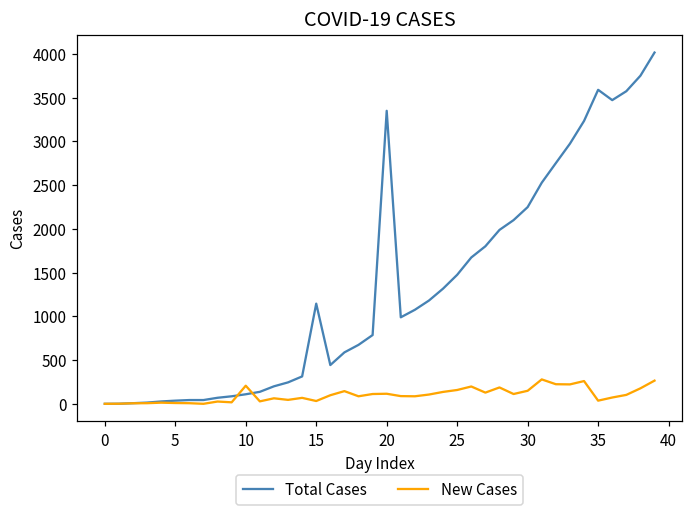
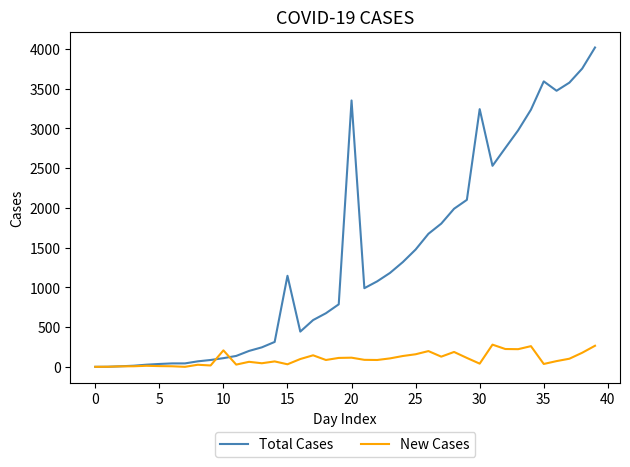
Total Cases, 30: 2200 -> 3200
New Cases, 30: 100 -> 0
